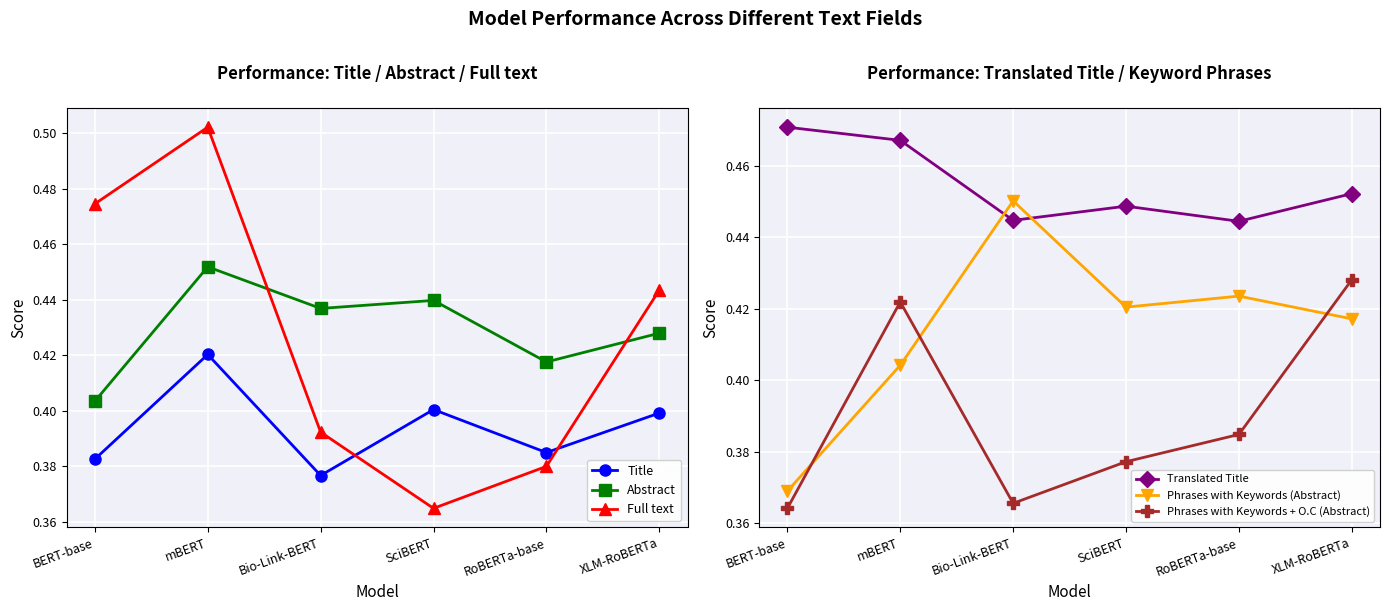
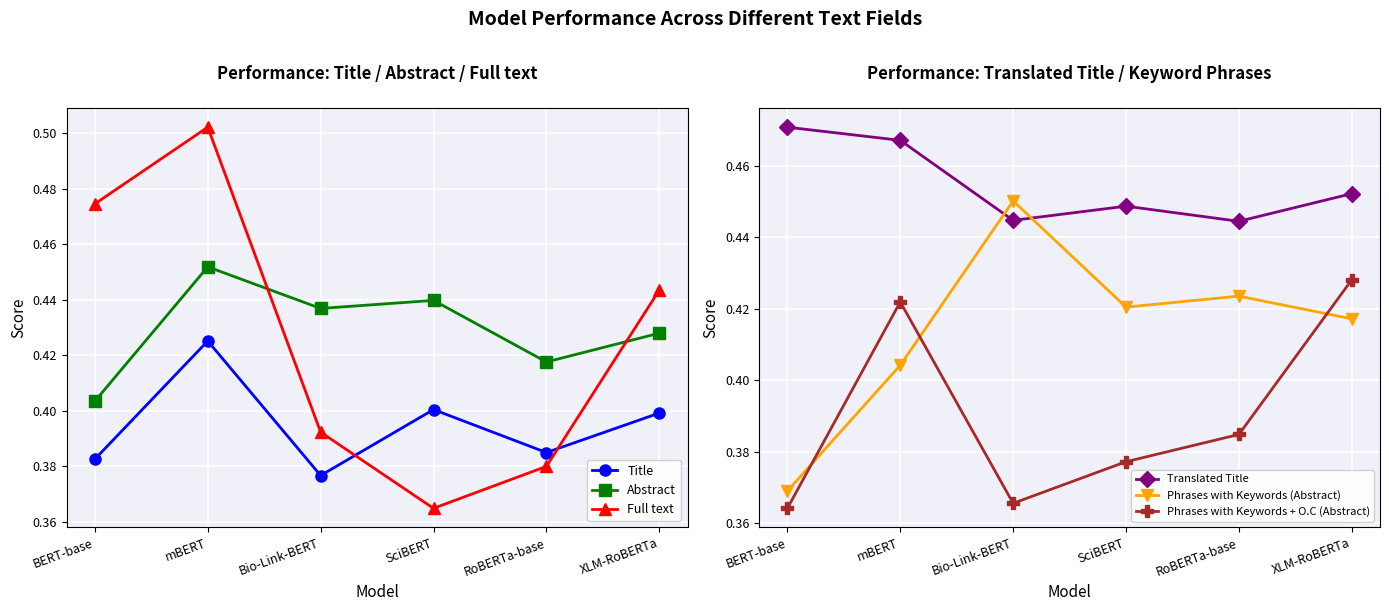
Performance: Title / Abstract / Full text, Title, mBERT: 0.420 -> 0.425
